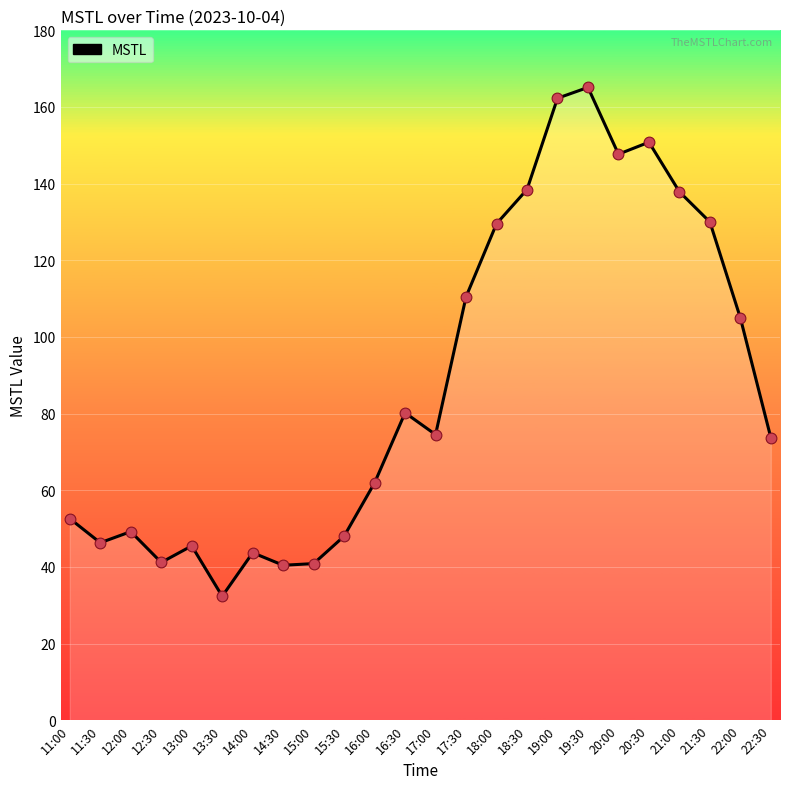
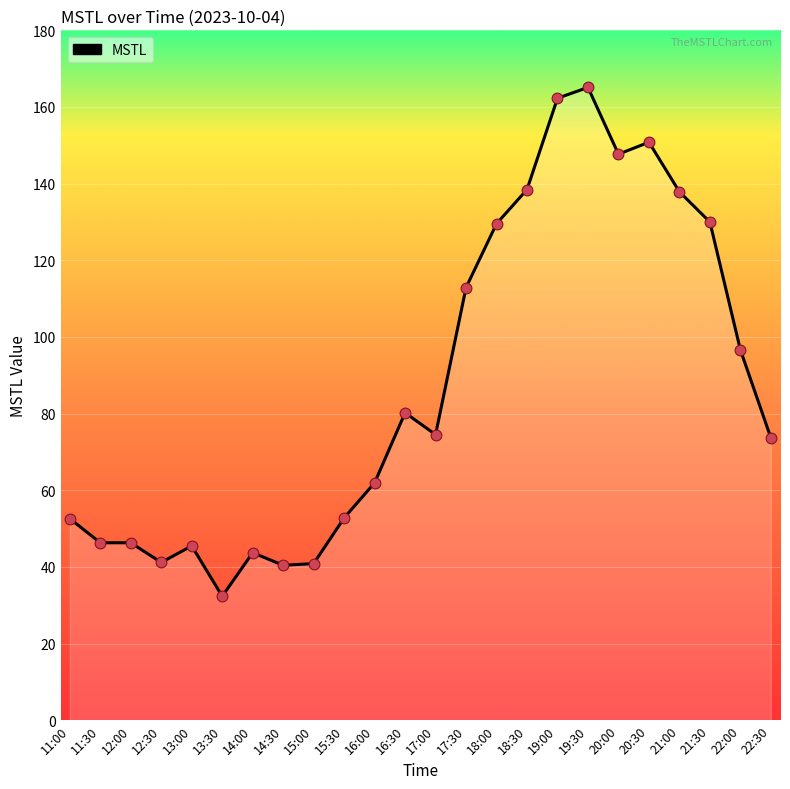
12:00: 49 -> 46
15:30: 48 -> 53
17:30: 110 -> 113
22:00: 105 -> 97
